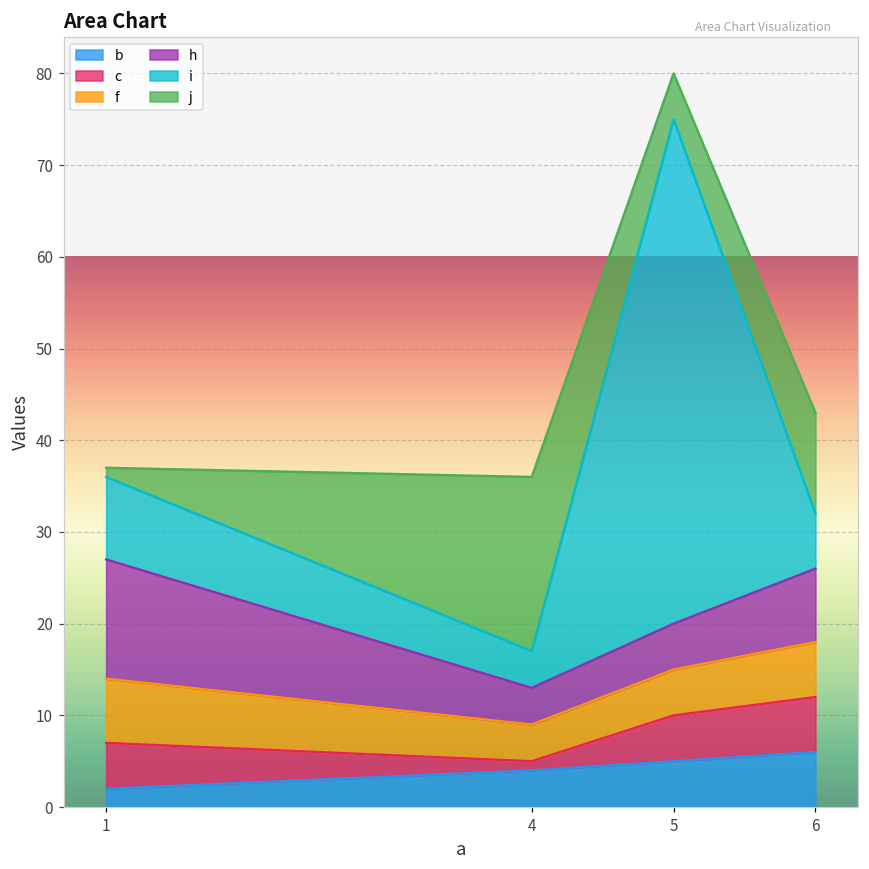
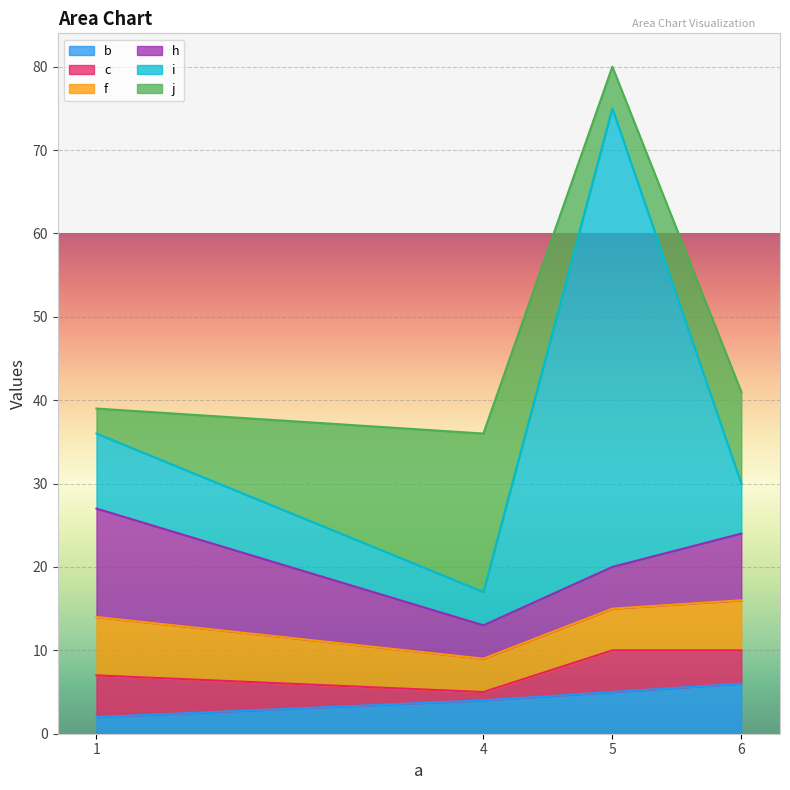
j, 1: 1 -> 3
c, 6: 6 -> 4
